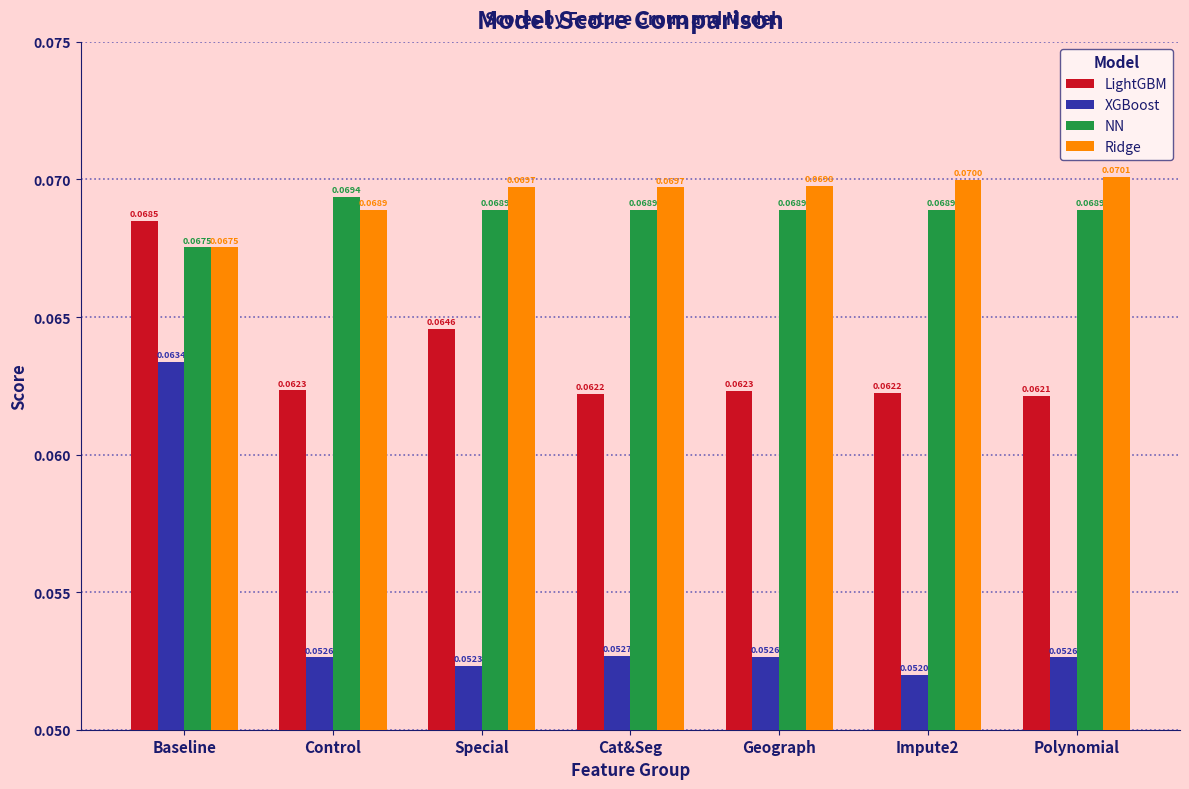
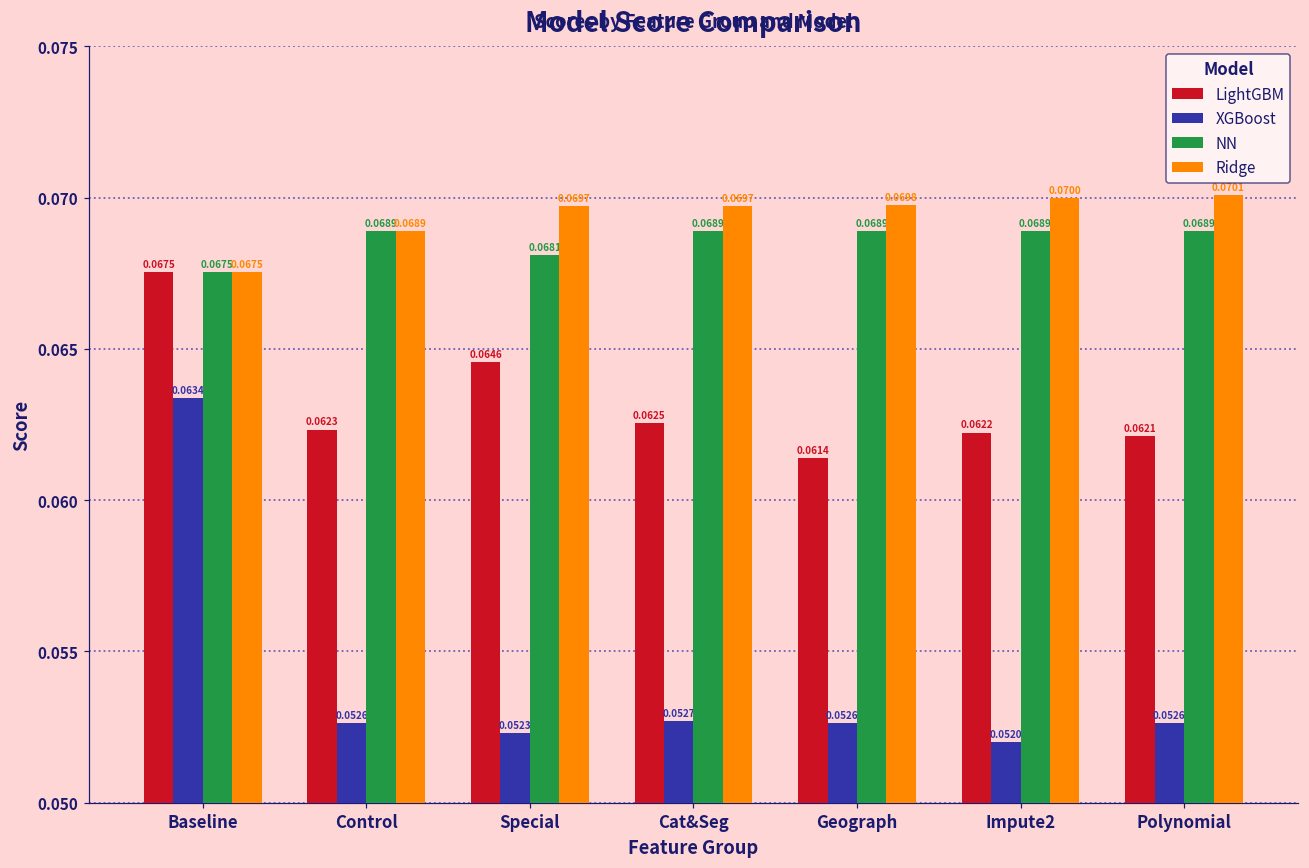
LightGBM, Baseline: 0.0685 -> 0.0675
NN, Control: 0.0694 -> 0.0689
NN, Special: 0.0689 -> 0.0681
LightGBM, Cat&Seg: 0.0622 -> 0.0625
LightGBM, Geograph: 0.0623 -> 0.0614
